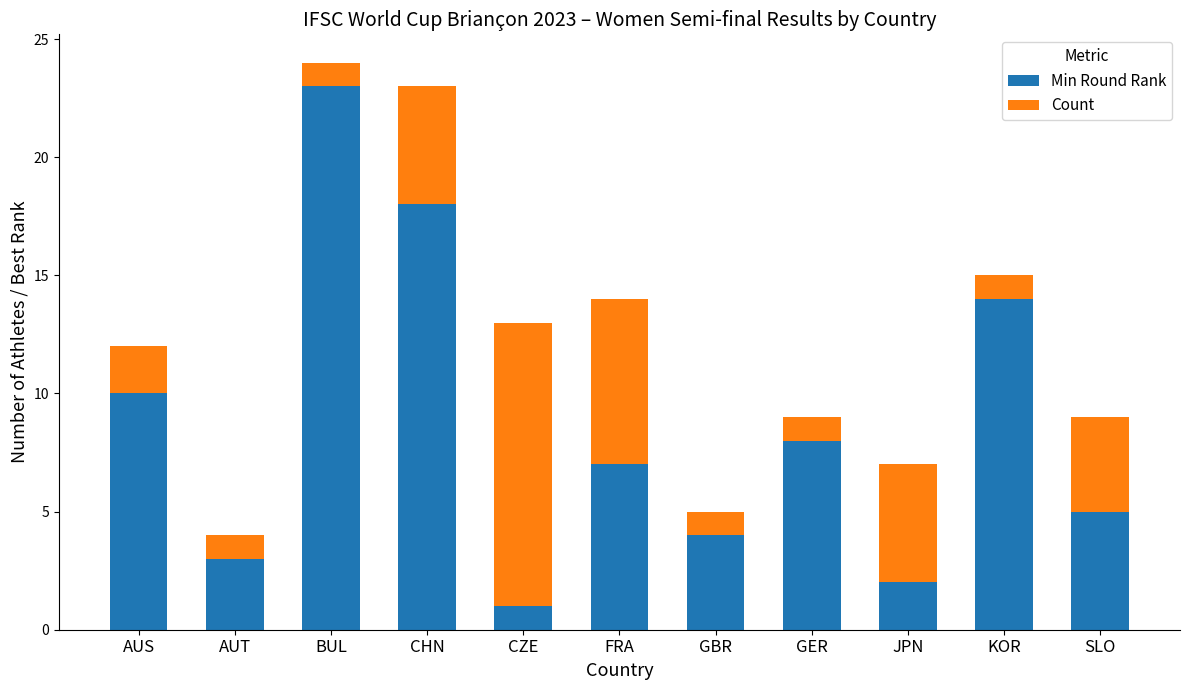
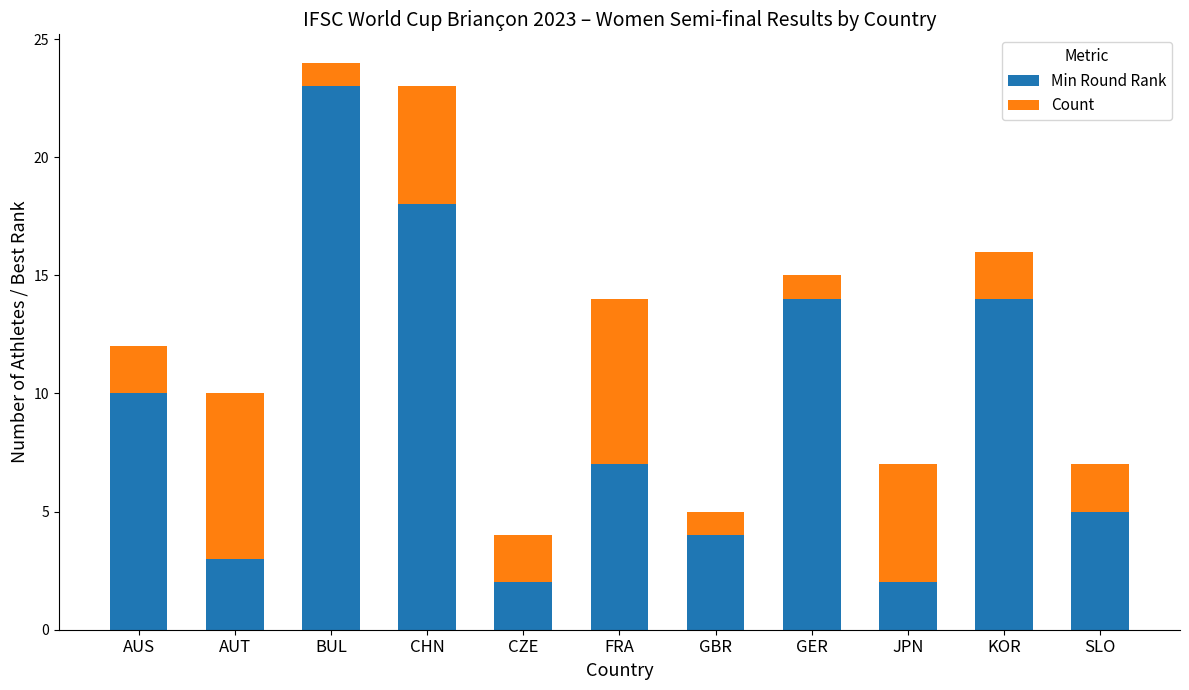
Count, AUT: 1 -> 7
Min Round Rank, CZE: 1 -> 2
Count, CZE: 12 -> 2
Min Round Rank, GER: 8 -> 14
Count, KOR: 1 -> 2
Count, SLO: 4 -> 2
